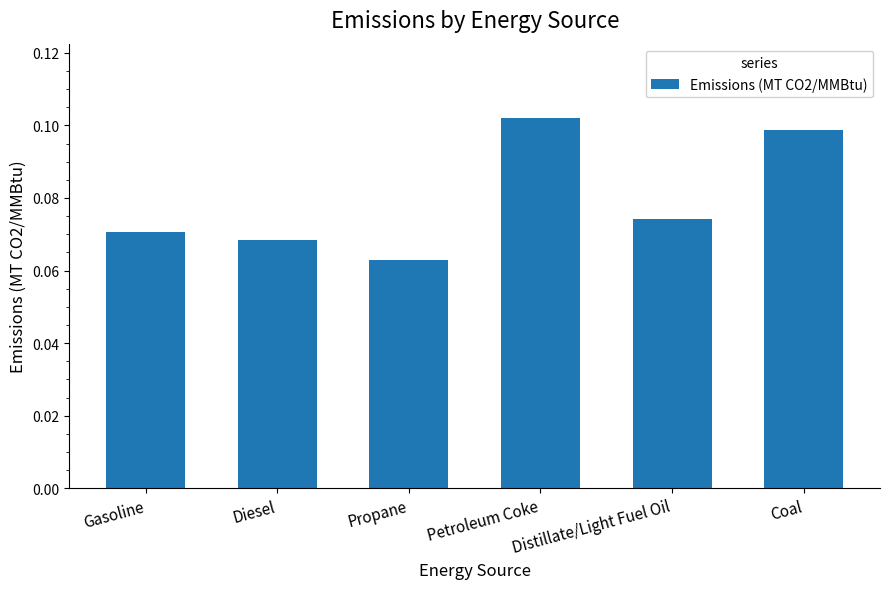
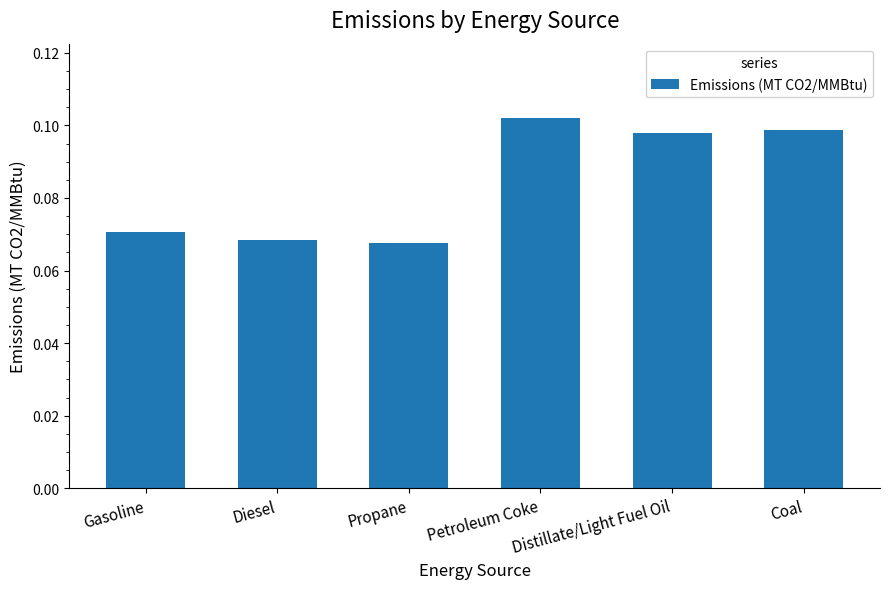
Propane: 0.063 -> 0.068
Distillate/Light Fuel Oil: 0.074 -> 0.098
